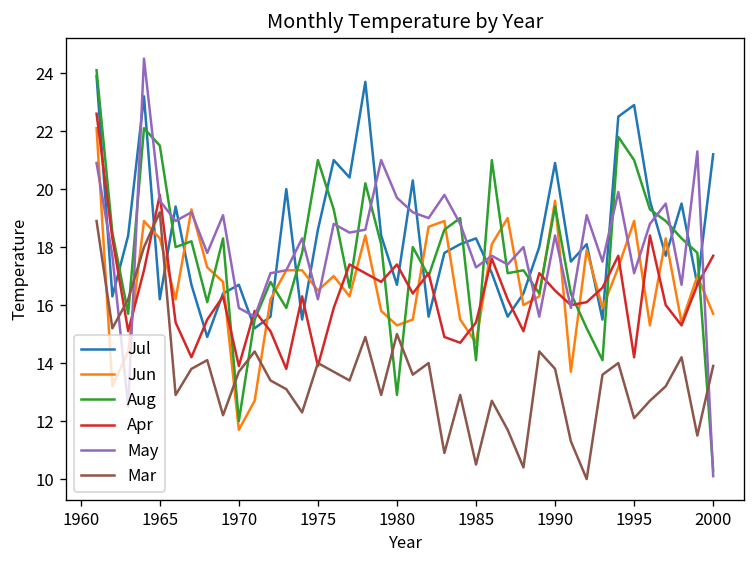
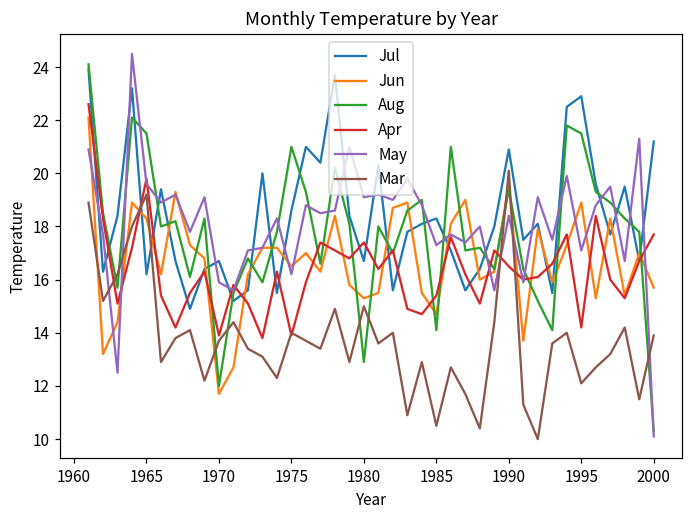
May, 1980: 19.7 -> 19.1
Mar, 1990: 13.8 -> 20.1
Aug, 1995: 21.0 -> 21.5
